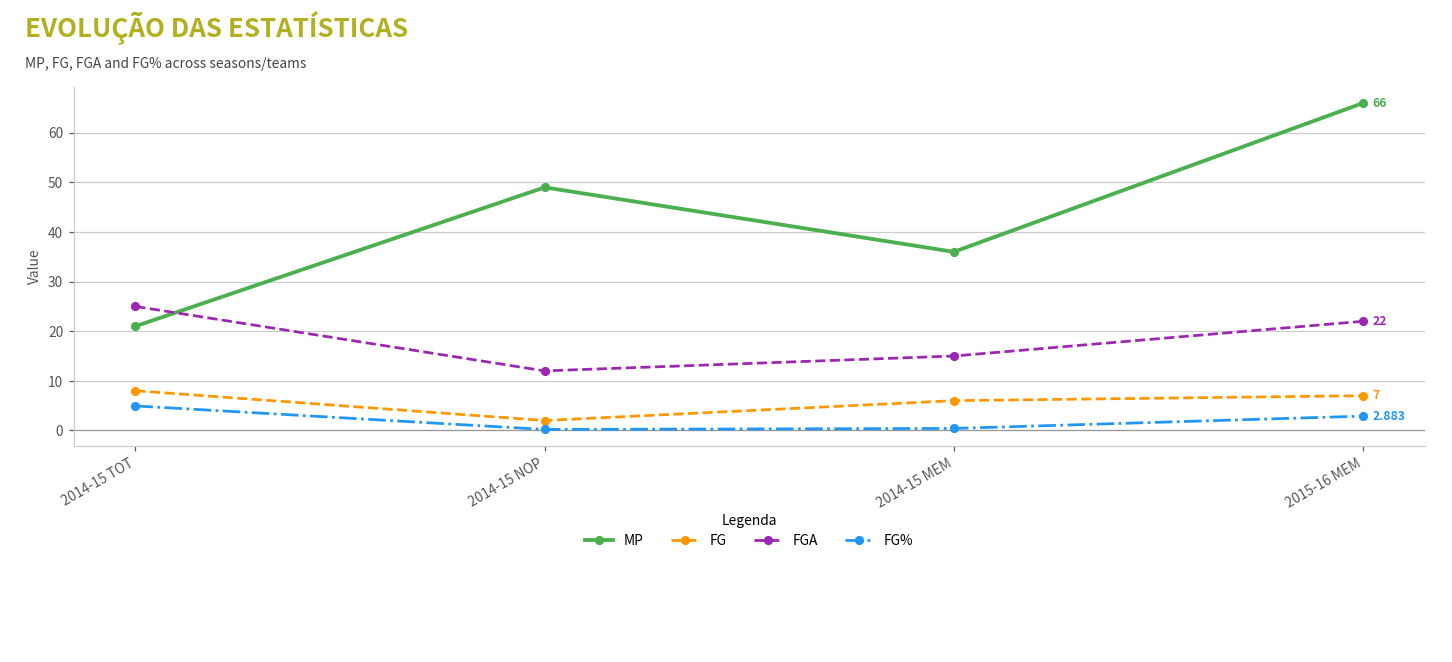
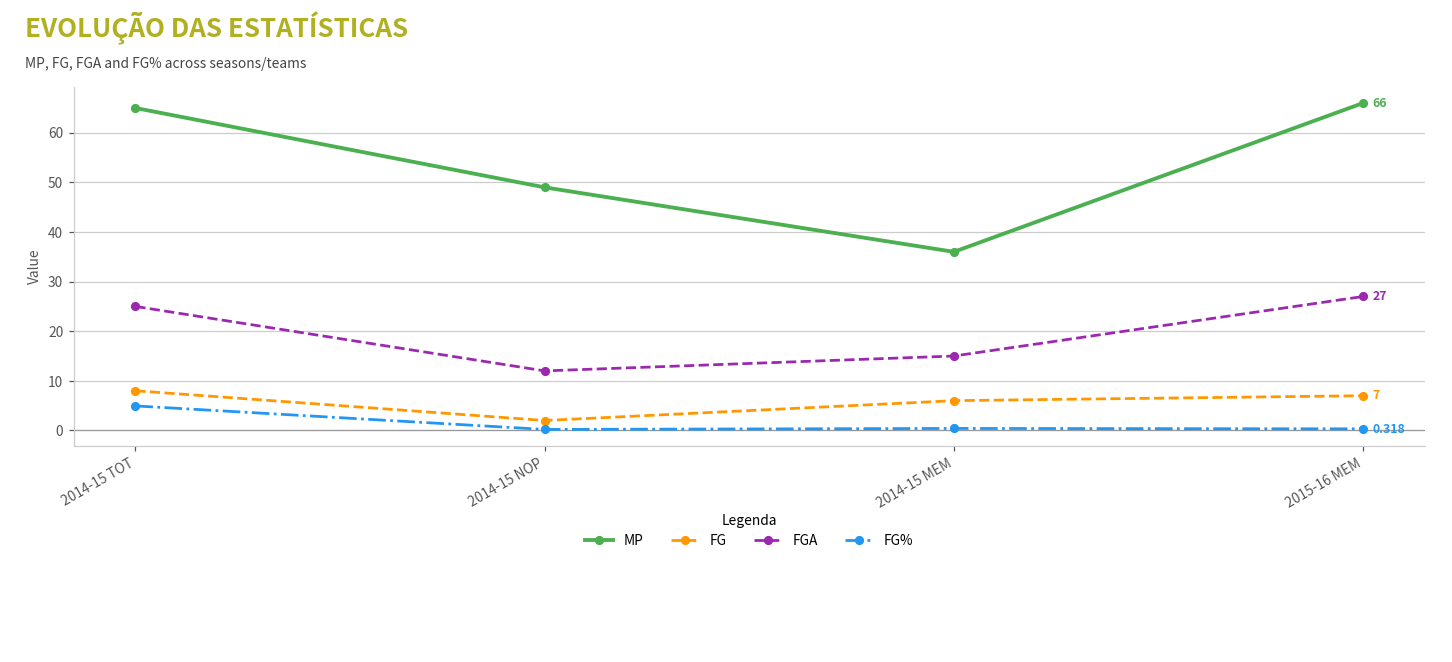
MP, 2014-15 TOT: 21 -> 65
FGA, 2015-16 MEM: 22 -> 27
FG%, 2015-16 MEM: 2.883 -> 0.318
